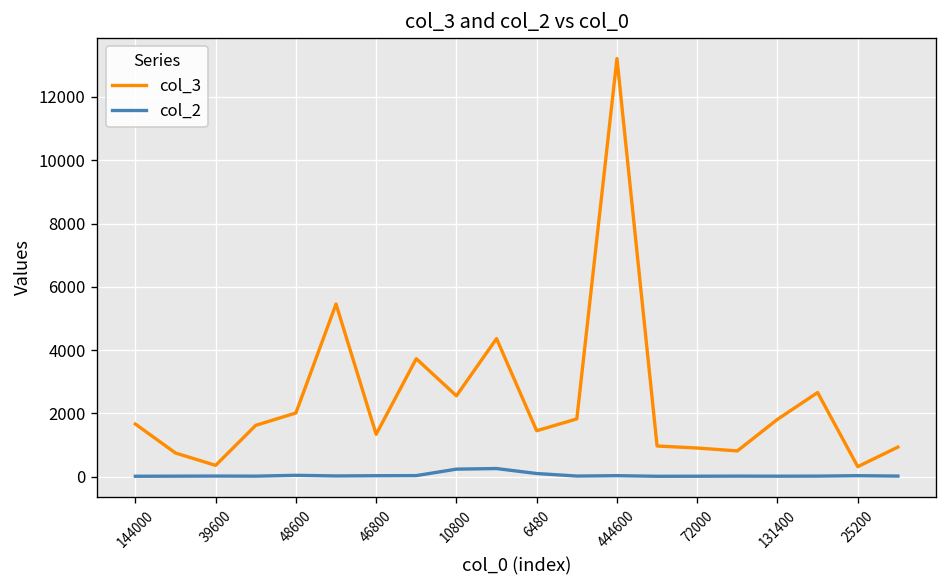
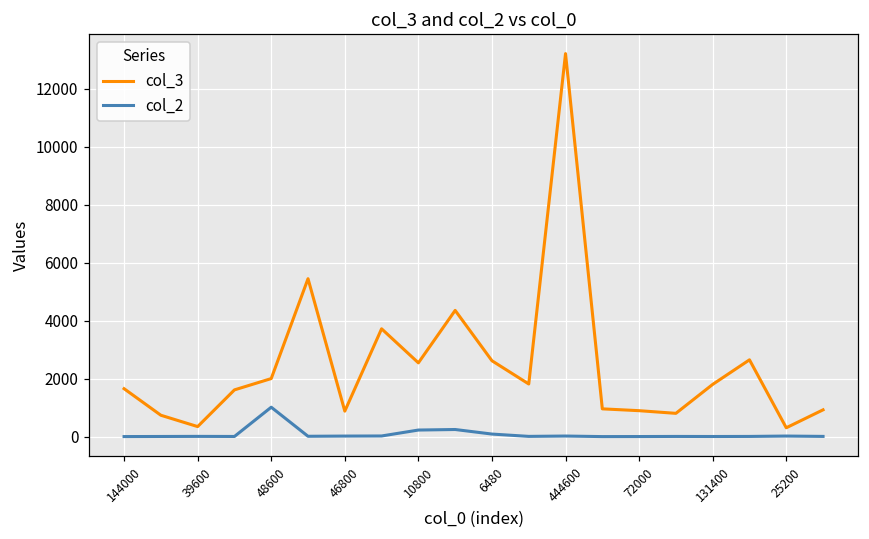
col_2, 48600: 0 -> 1000
col_3, 46800: 1300 -> 900
col_3, 6480: 1400 -> 2600
